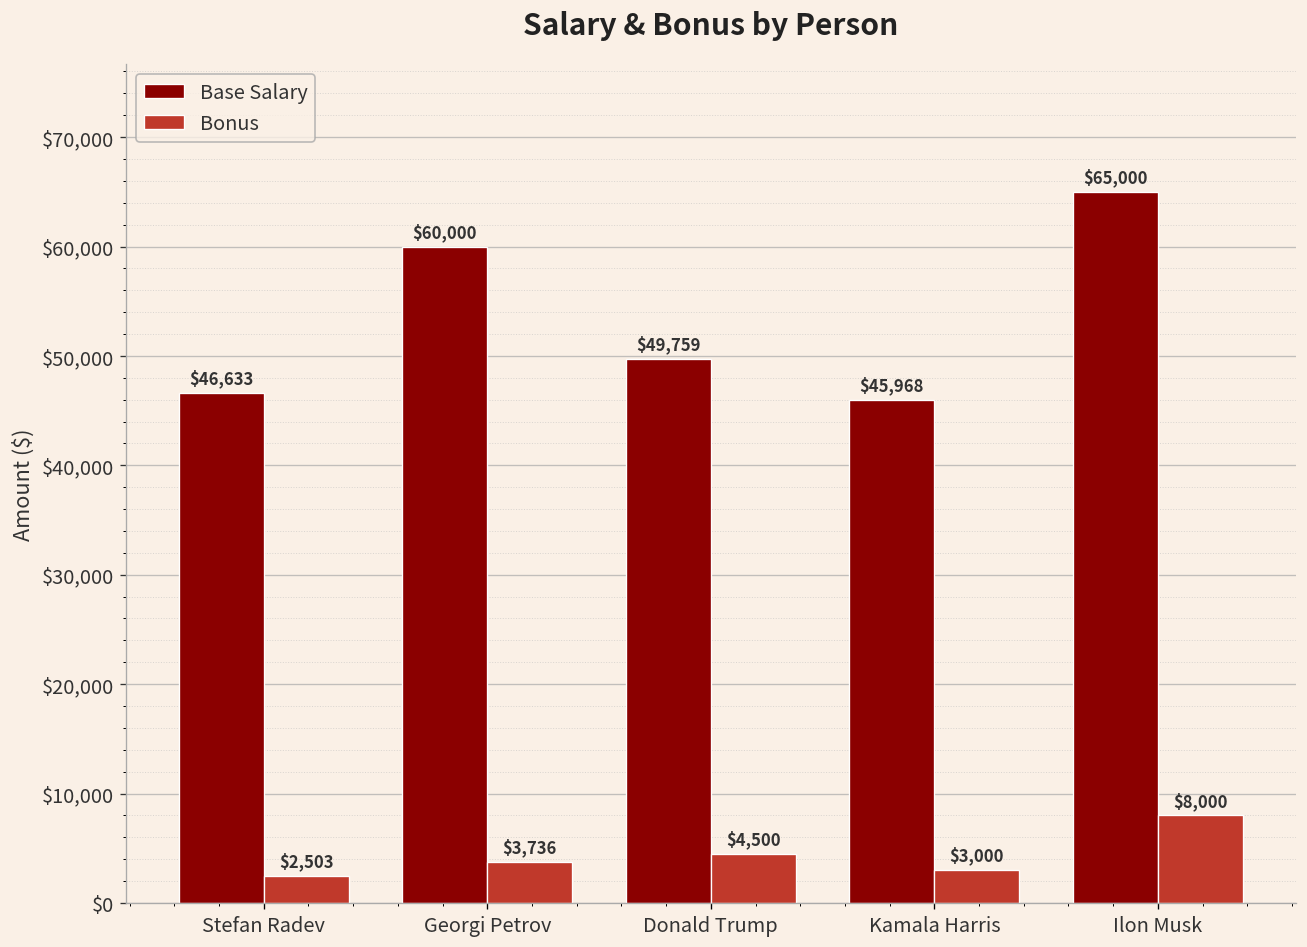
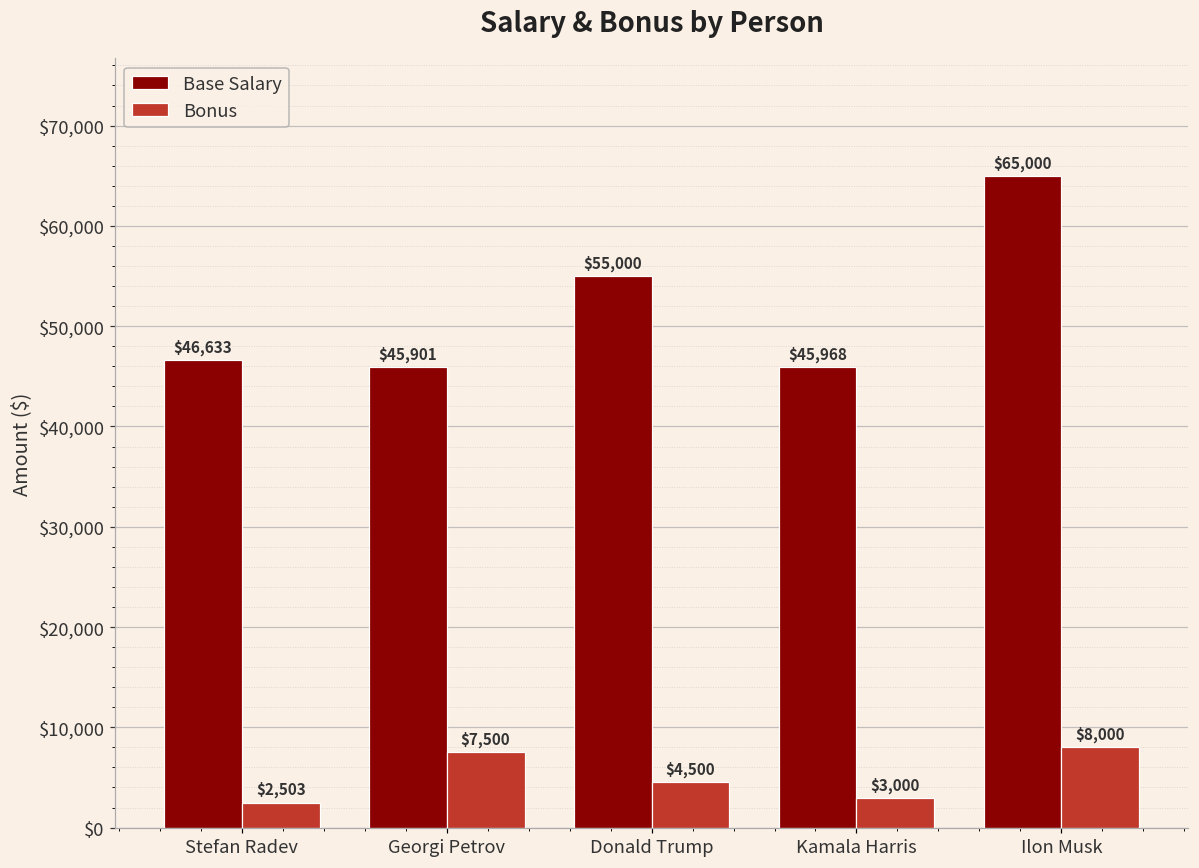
Base Salary, Georgi Petrov: $60,000 -> $45,901
Bonus, Georgi Petrov: $3,736 -> $7,500
Base Salary, Donald Trump: $49,759 -> $55,000
